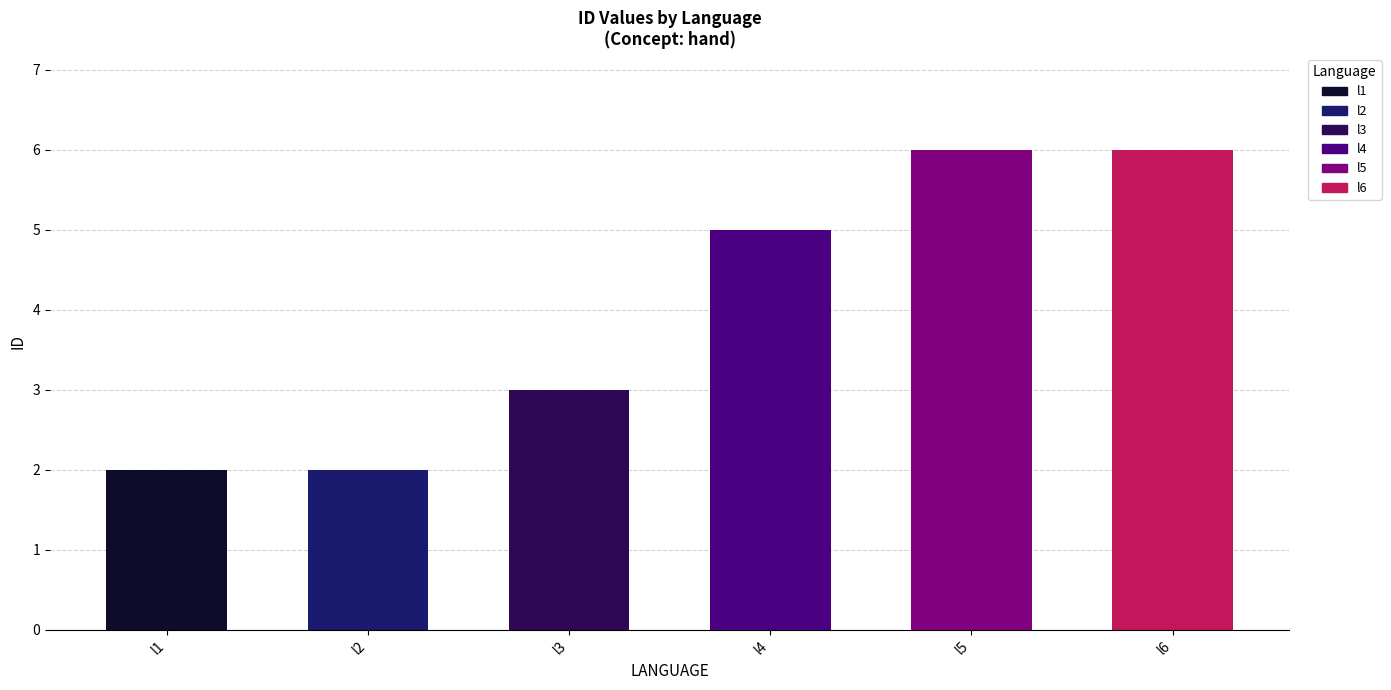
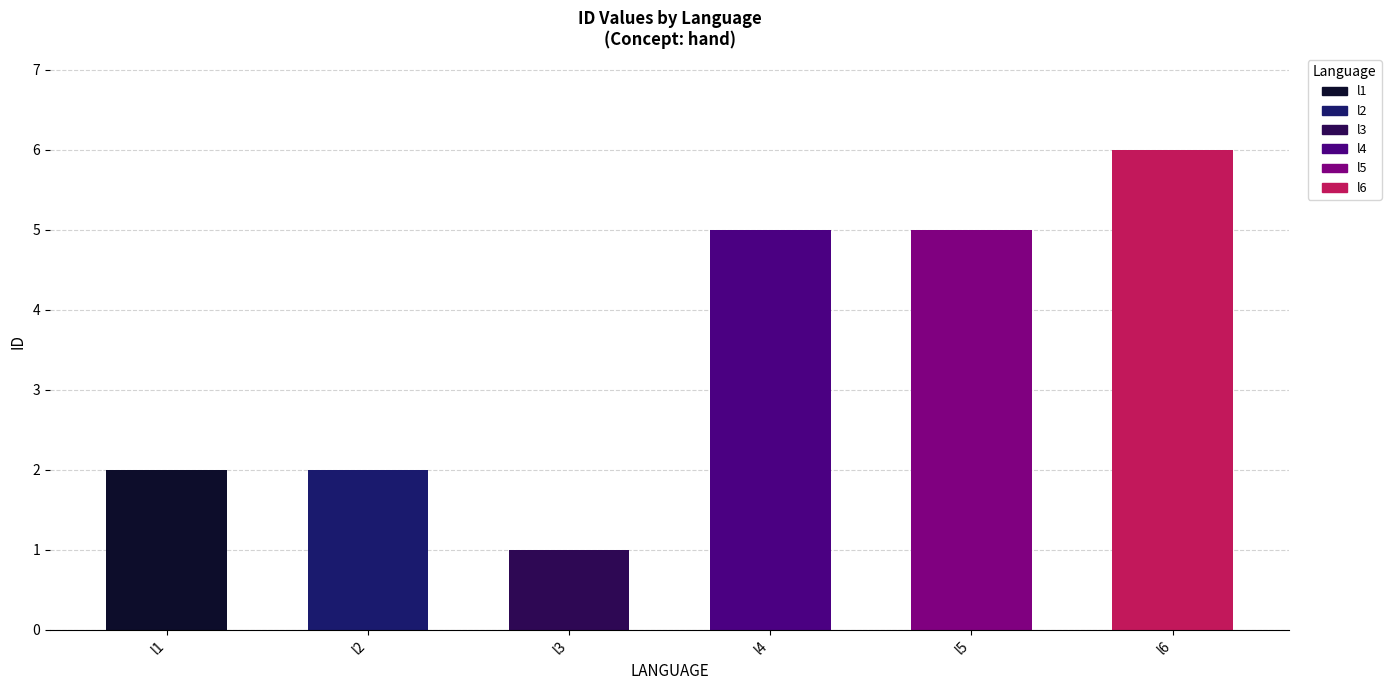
l3: 3 -> 1
l5: 6 -> 5
